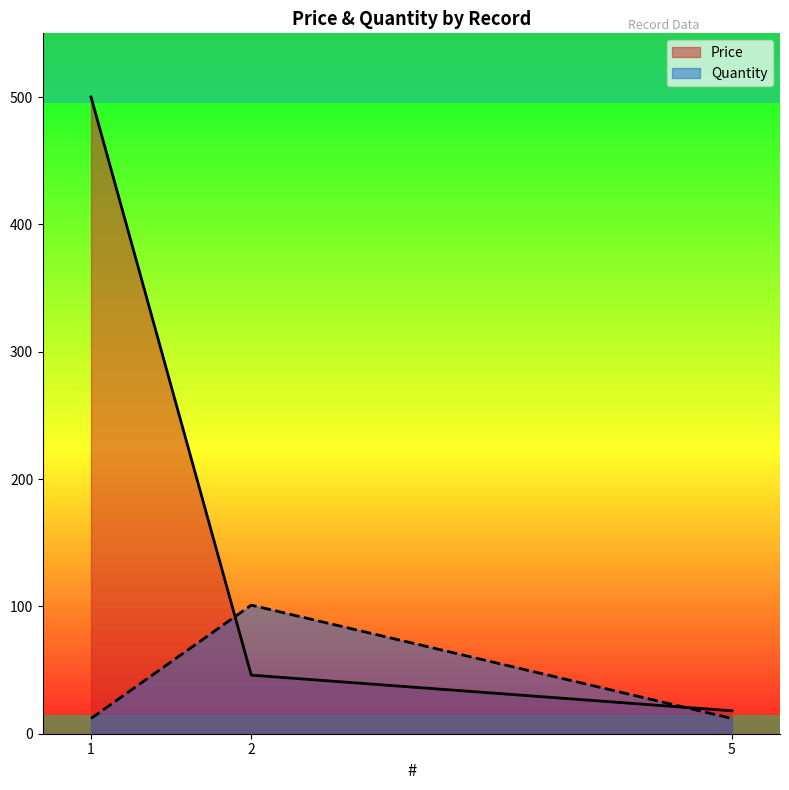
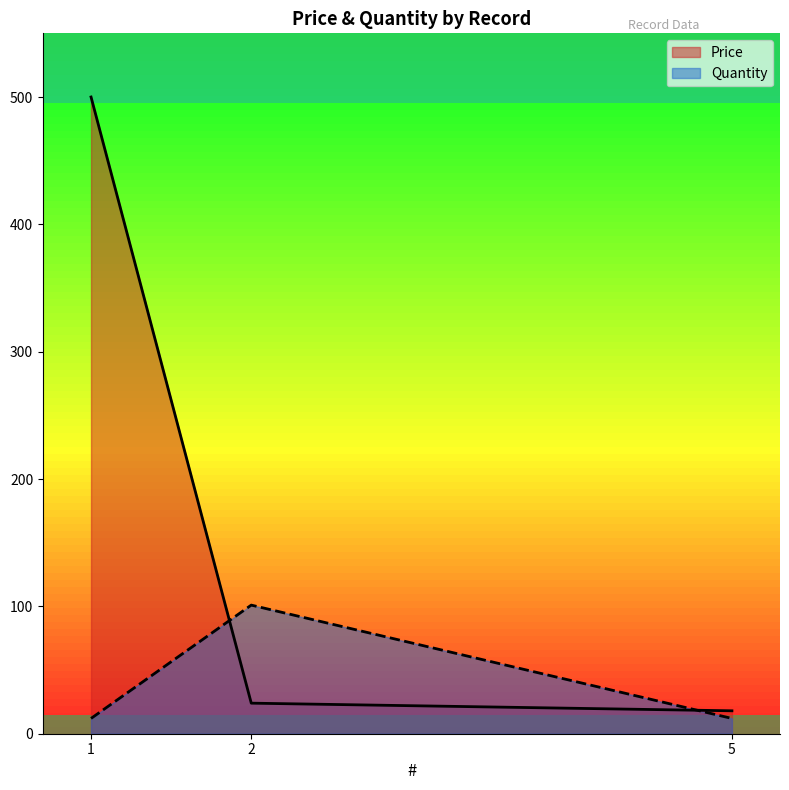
Price, 2: 46 -> 24
